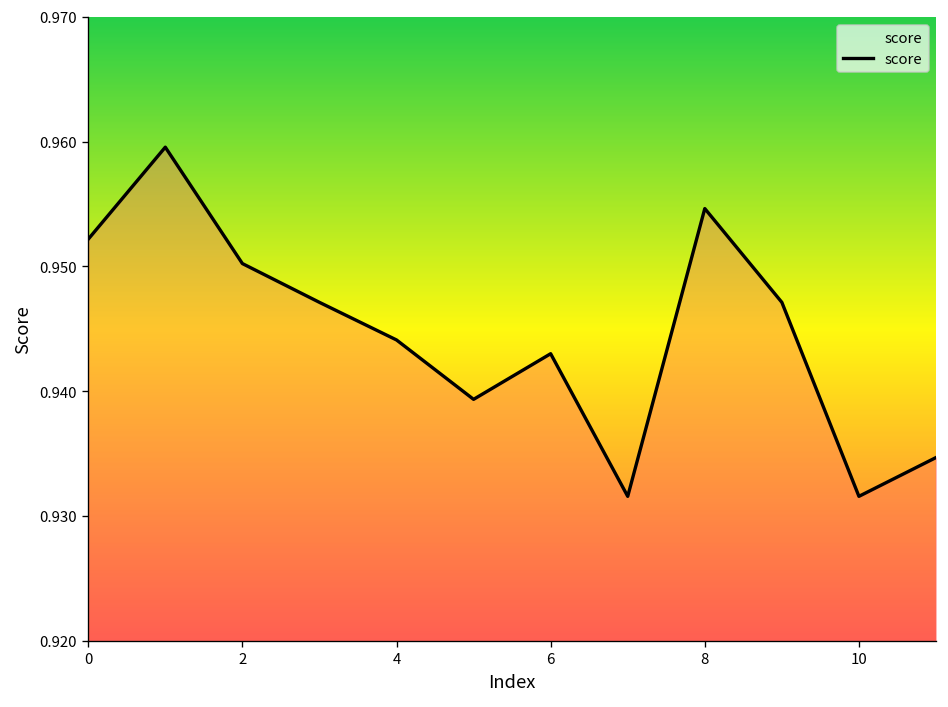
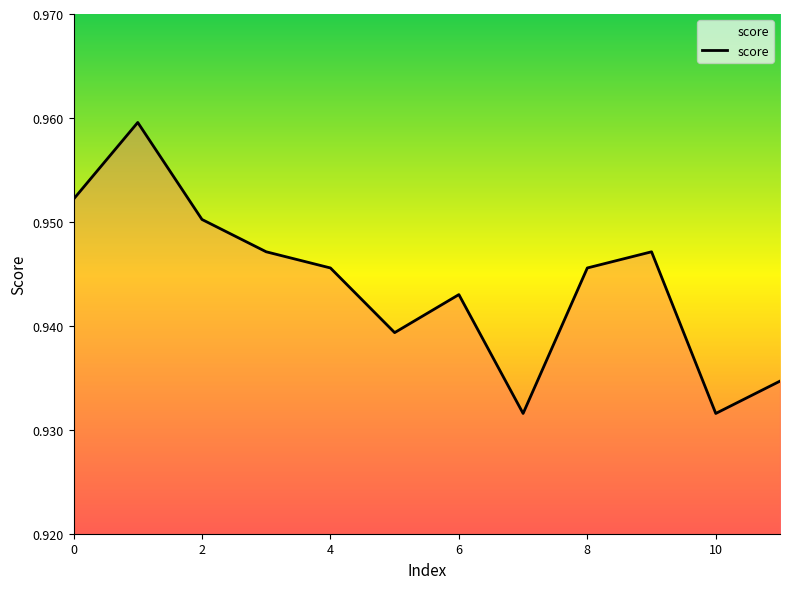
4: 0.9441 -> 0.9456
8: 0.9546 -> 0.9456
